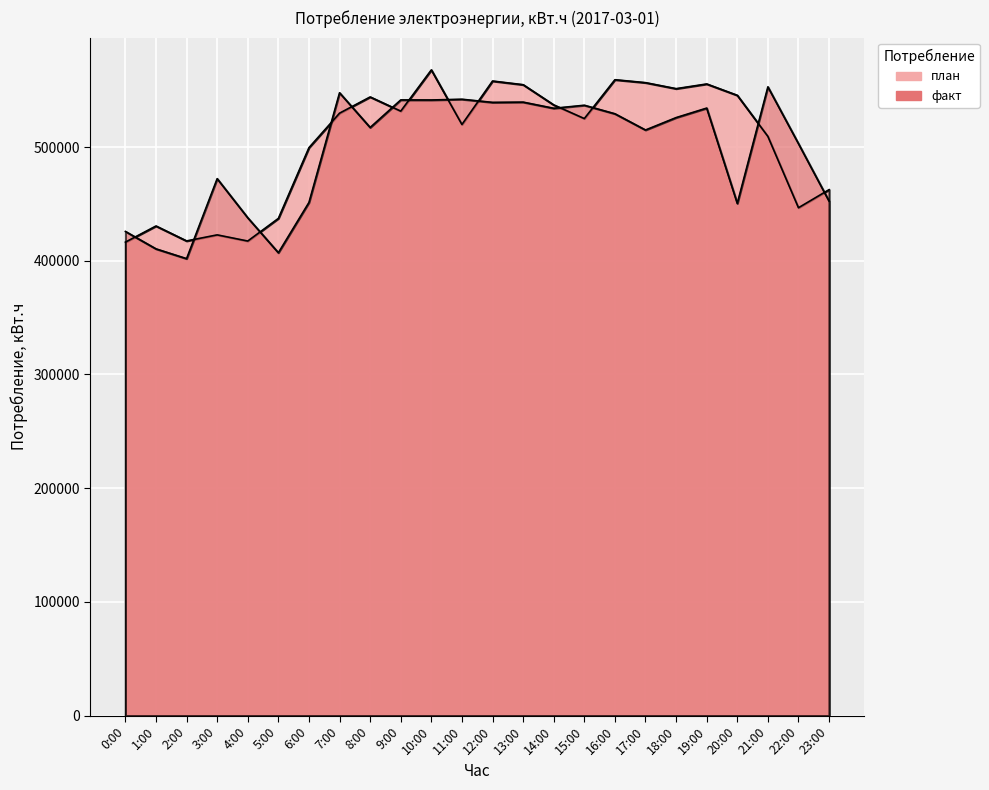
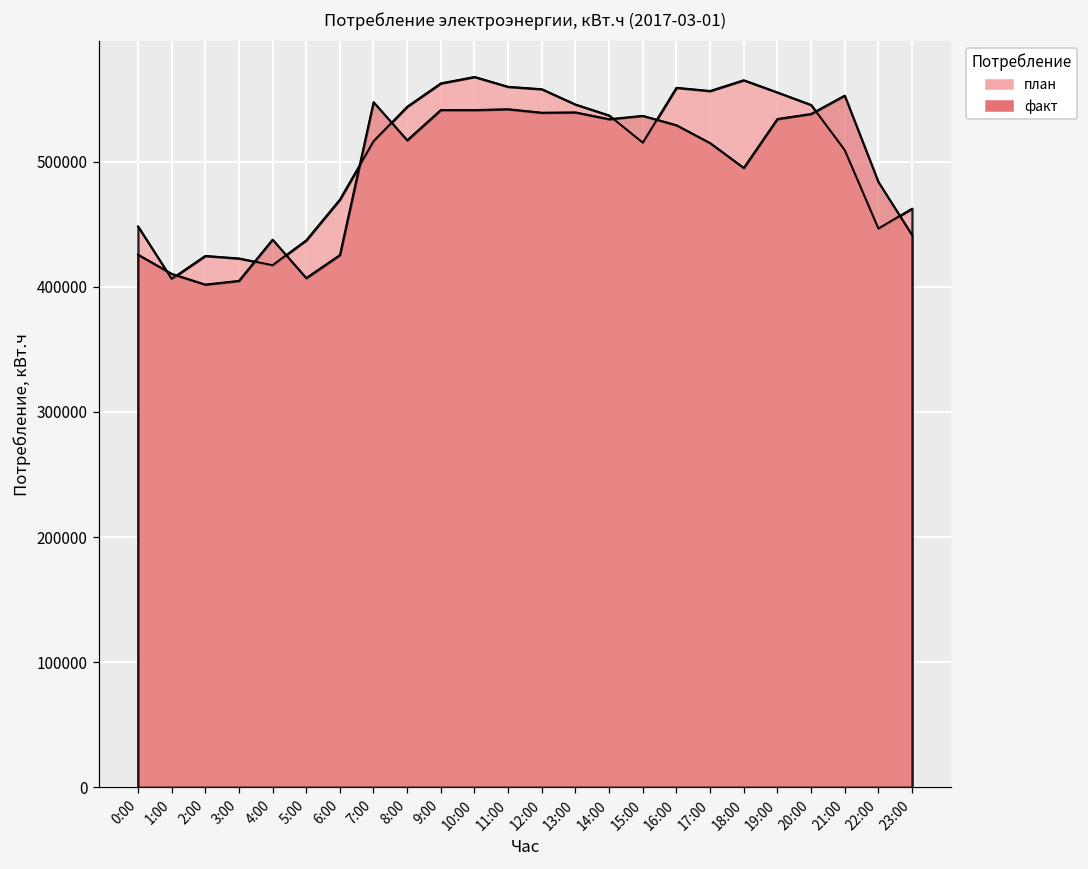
план, 0:00: 416000 -> 448000
план, 1:00: 431000 -> 406000
план, 2:00: 417000 -> 425000
факт, 3:00: 472000 -> 405000
план, 6:00: 499000 -> 470000
факт, 6:00: 451000 -> 425000
план, 7:00: 530000 -> 516000
план, 9:00: 532000 -> 563000
план, 11:00: 520000 -> 560000
план, 13:00: 555000 -> 546000
план, 15:00: 525000 -> 515000
план, 18:00: 551000 -> 565000
факт, 18:00: 526000 -> 495000
факт, 20:00: 450000 -> 538000
факт, 22:00: 503000 -> 484000
факт, 23:00: 452000 -> 441000
